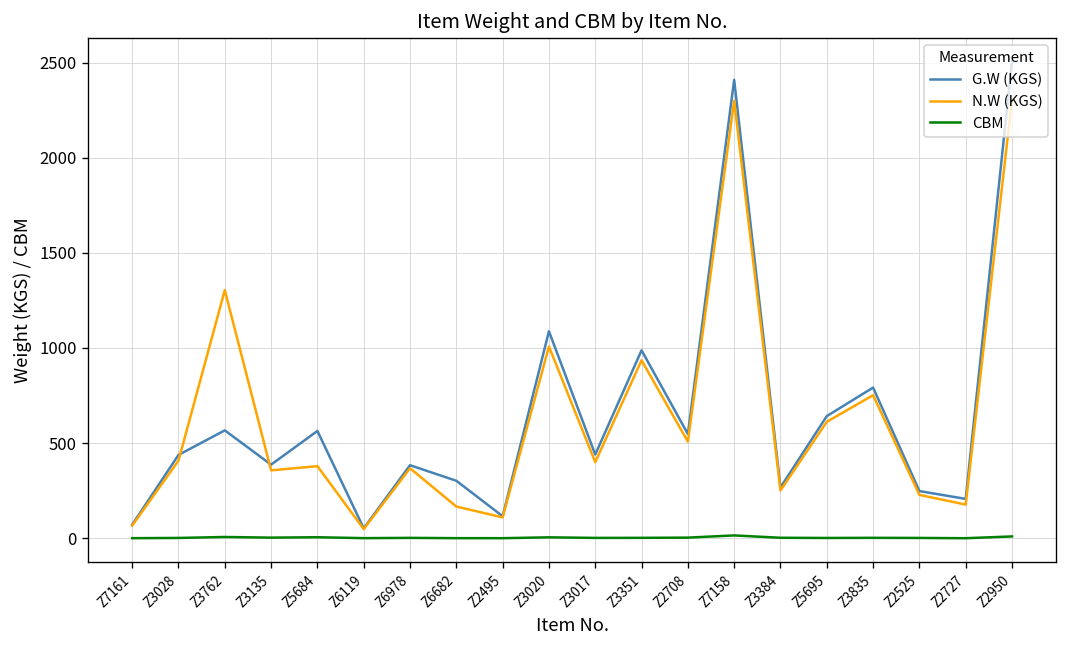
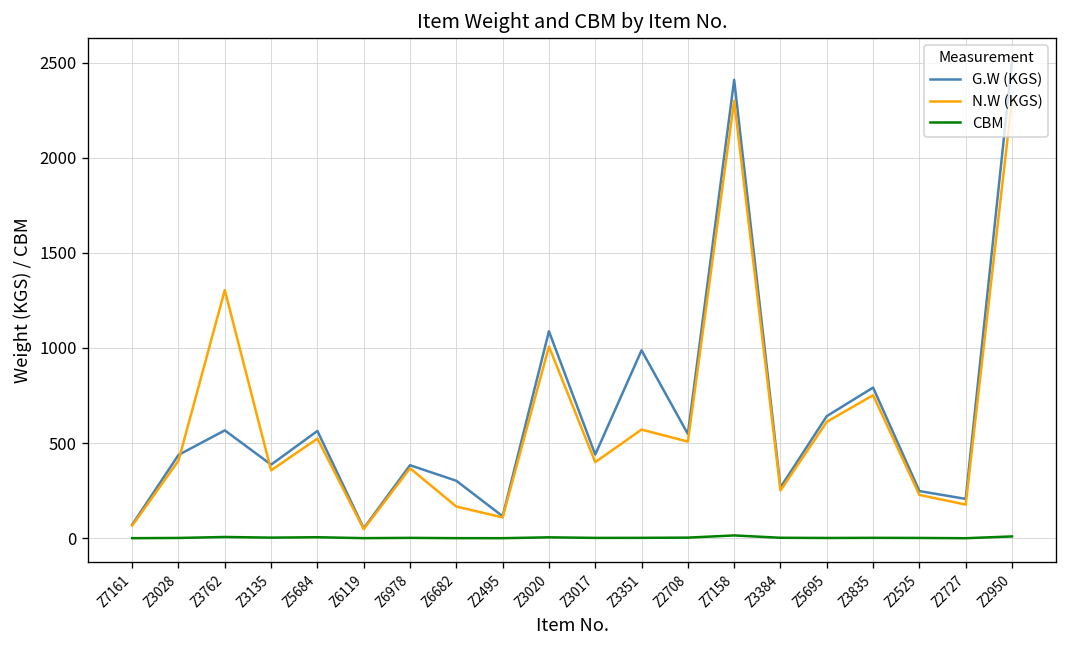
N.W (KGS), Z5684: 380 -> 520
N.W (KGS), Z3351: 940 -> 570
